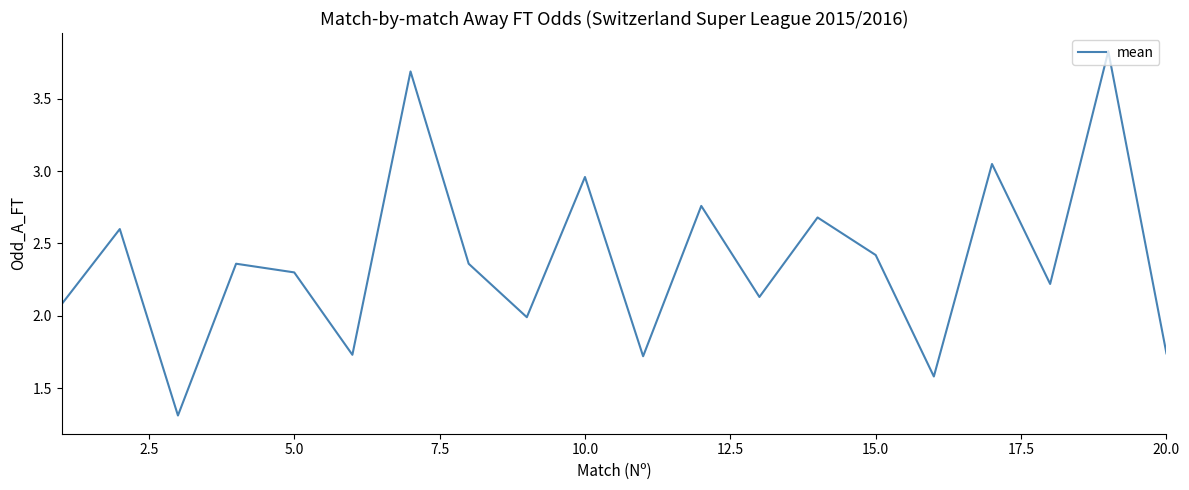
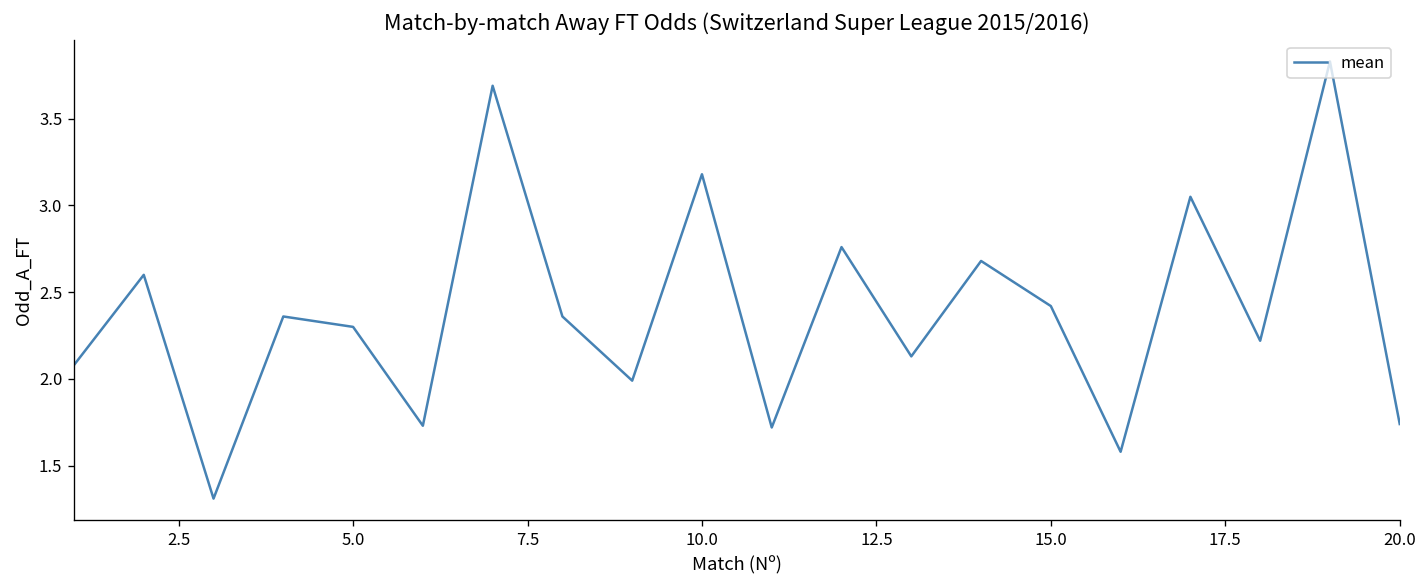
10.0: 2.96 -> 3.18
